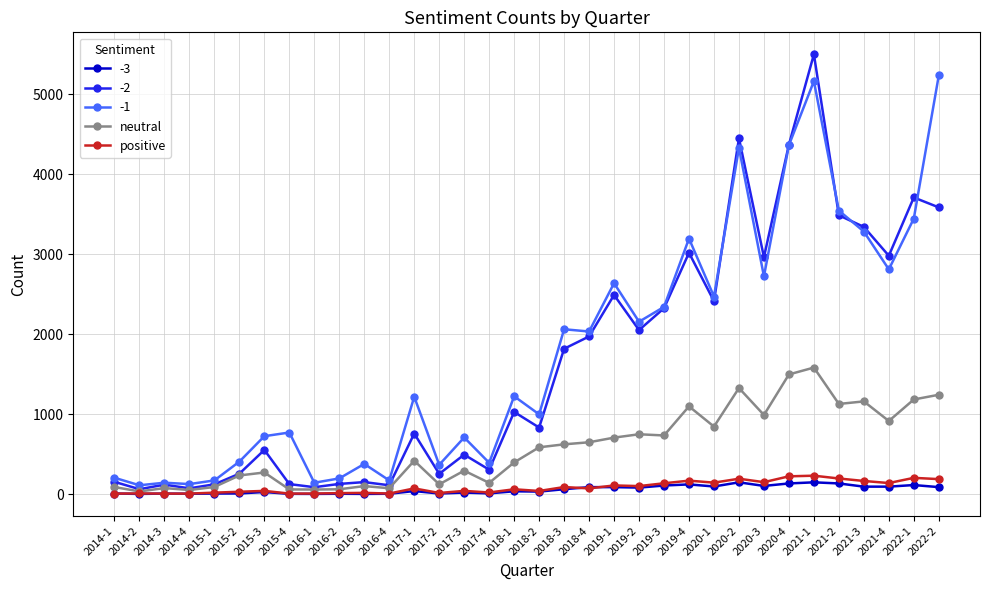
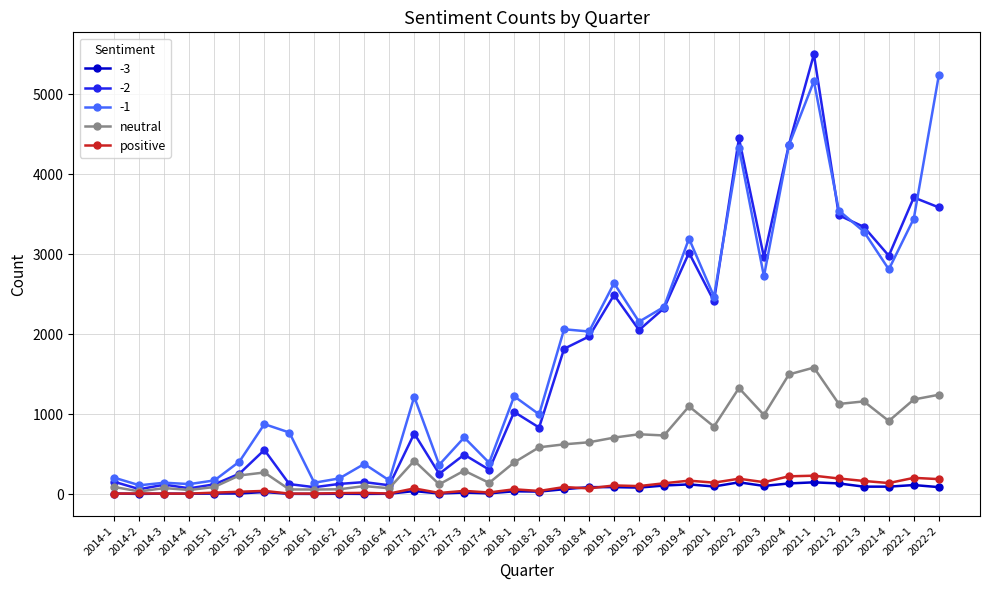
-1, 2015-3: 700 -> 900
